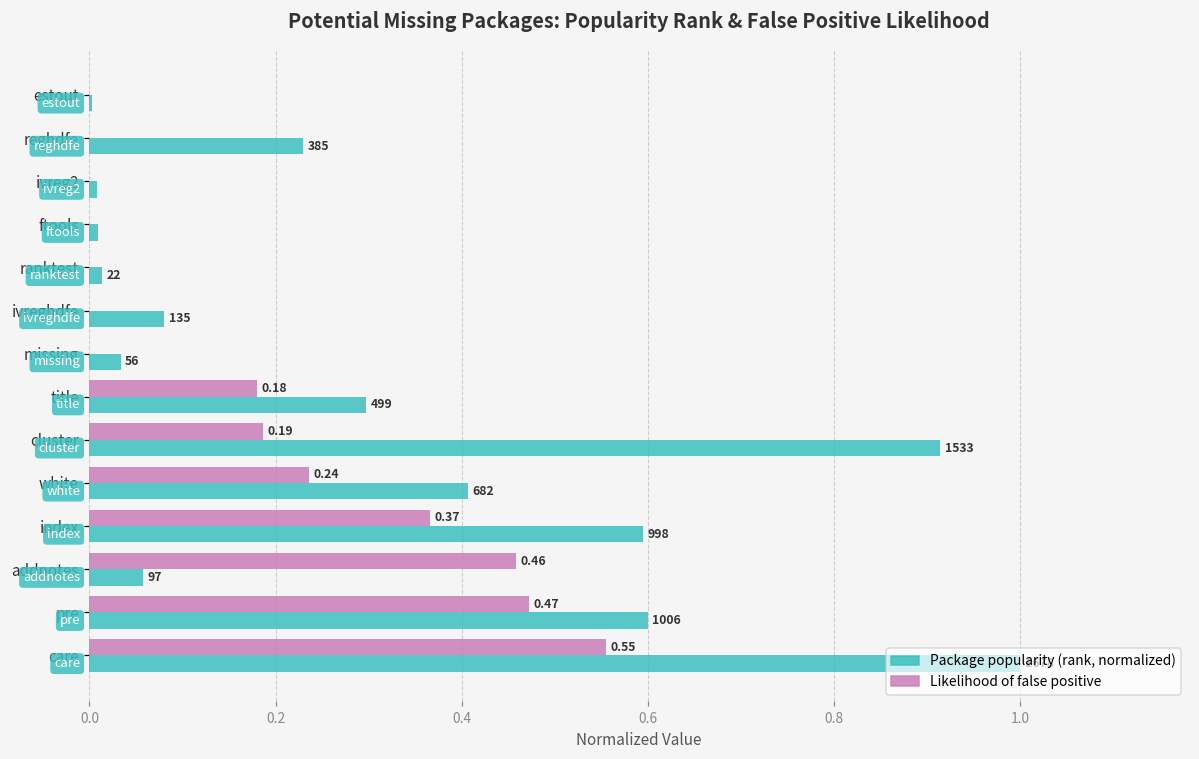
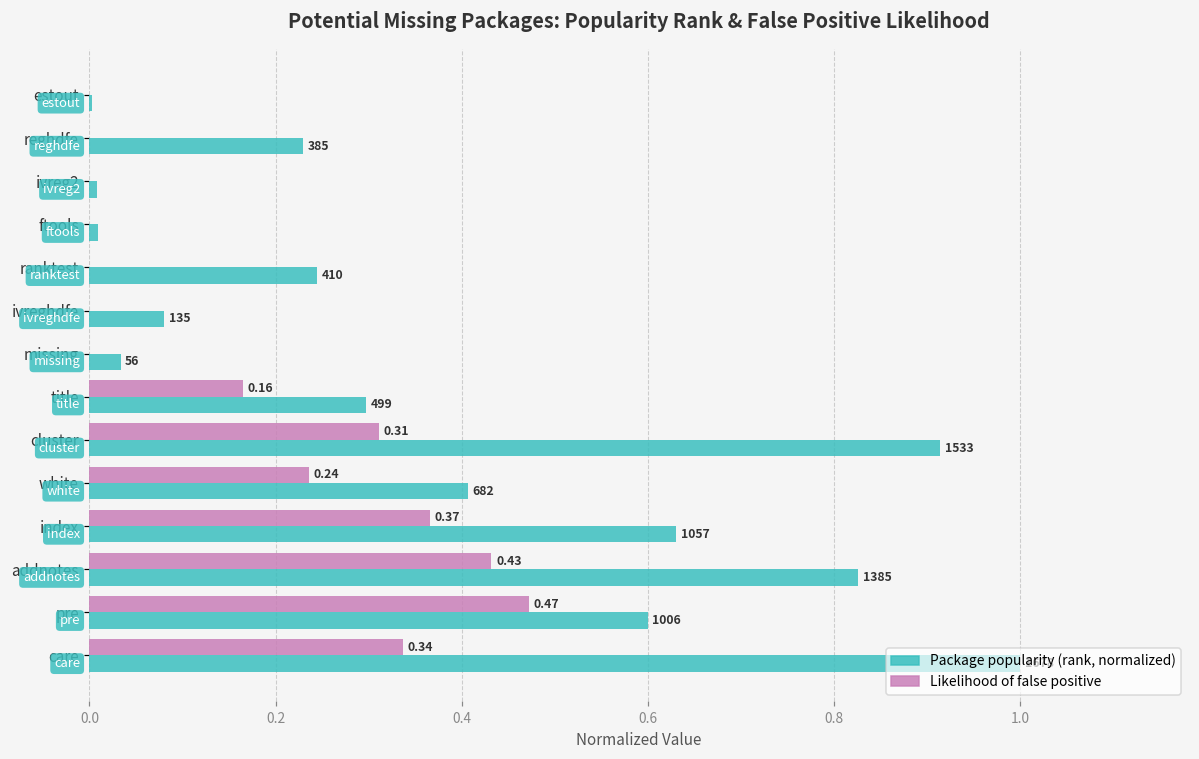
Package popularity (rank, normalized), ranktest: 22 -> 410
Likelihood of false positive, title: 0.18 -> 0.16
Likelihood of false positive, cluster: 0.19 -> 0.31
Package popularity (rank, normalized), index: 998 -> 1057
Likelihood of false positive, addnotes: 0.46 -> 0.43
Package popularity (rank, normalized), addnotes: 97 -> 1385
Likelihood of false positive, care: 0.55 -> 0.34
